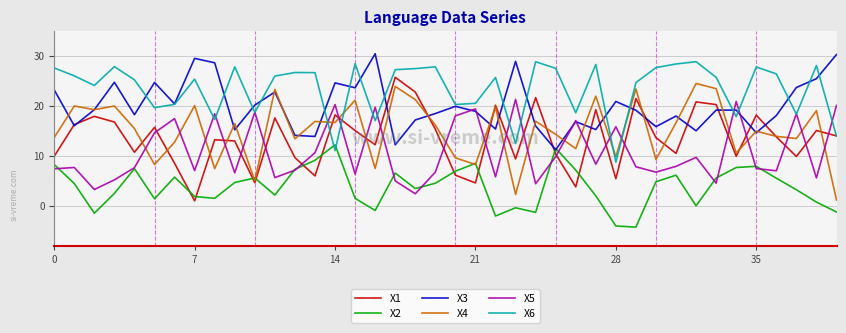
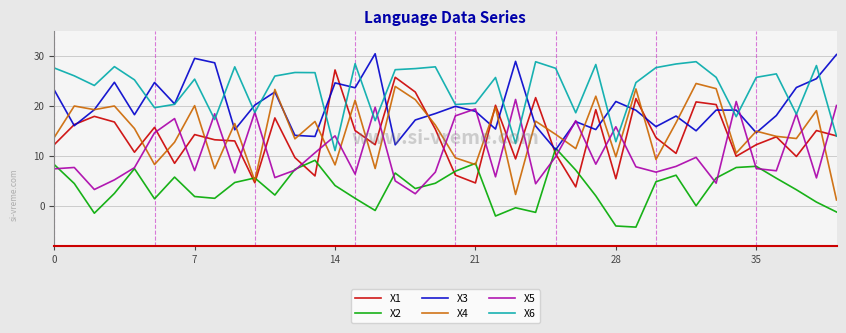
X1, 0: 10 -> 12
X1, 7: 1 -> 14
X1, 14: 18 -> 27
X2, 14: 12 -> 4
X4, 14: 17 -> 8
X5, 14: 20 -> 14
X6, 28: 9 -> 13
X1, 35: 18 -> 12
X6, 35: 28 -> 26
